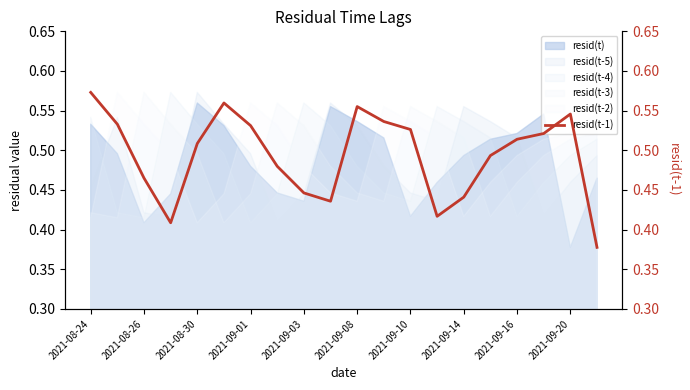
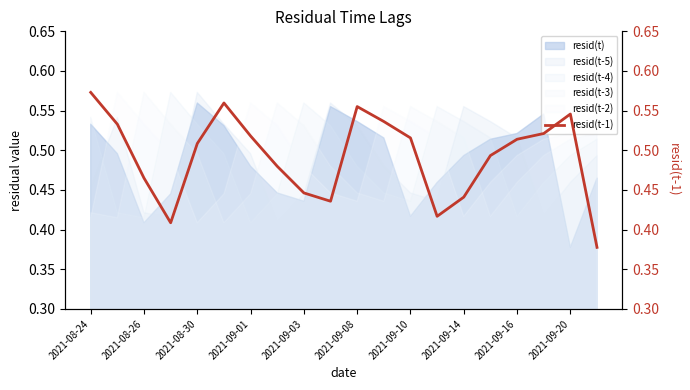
resid(t-1), 2021-09-01: 0.53 -> 0.52
resid(t-1), 2021-09-10: 0.53 -> 0.52
